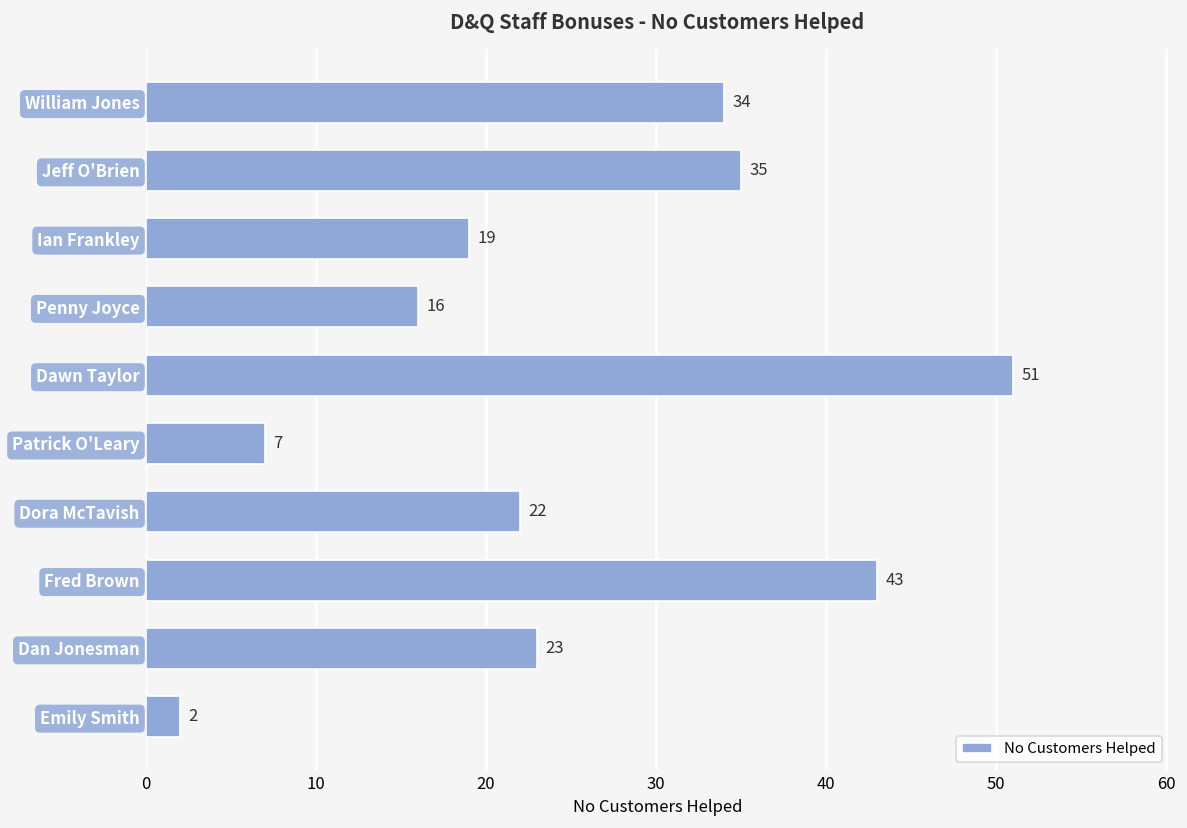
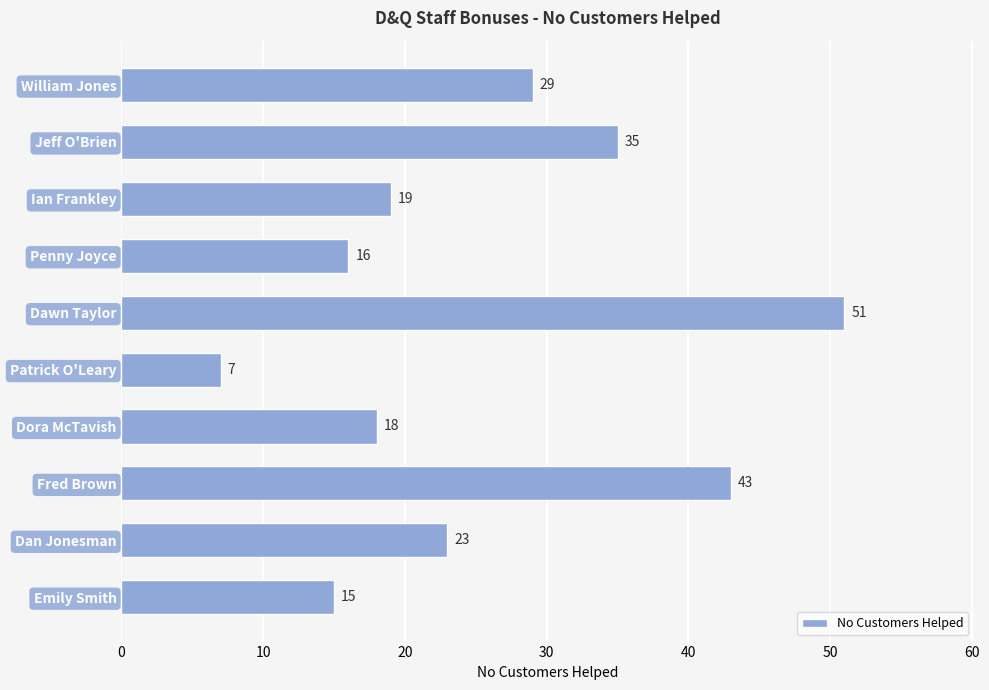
William Jones: 34 -> 29
Dora McTavish: 22 -> 18
Emily Smith: 2 -> 15
